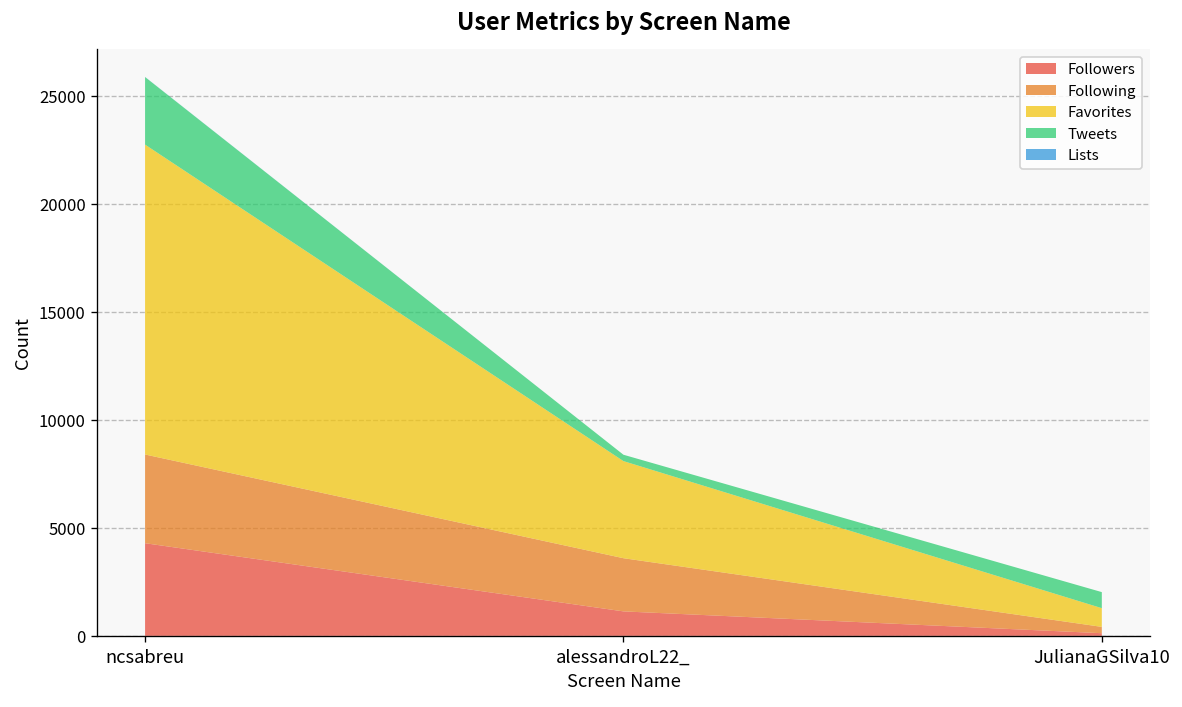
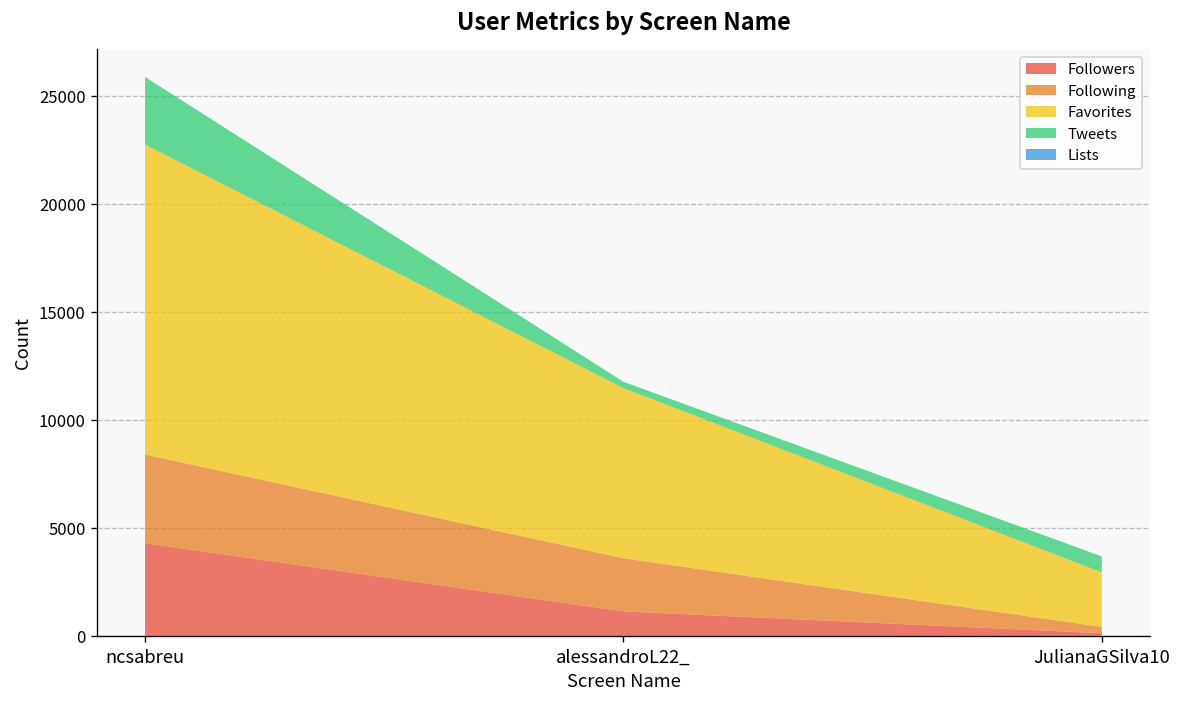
Favorites, alessandroL22_: 4500 -> 7900
Favorites, JulianaGSilva10: 900 -> 2500
